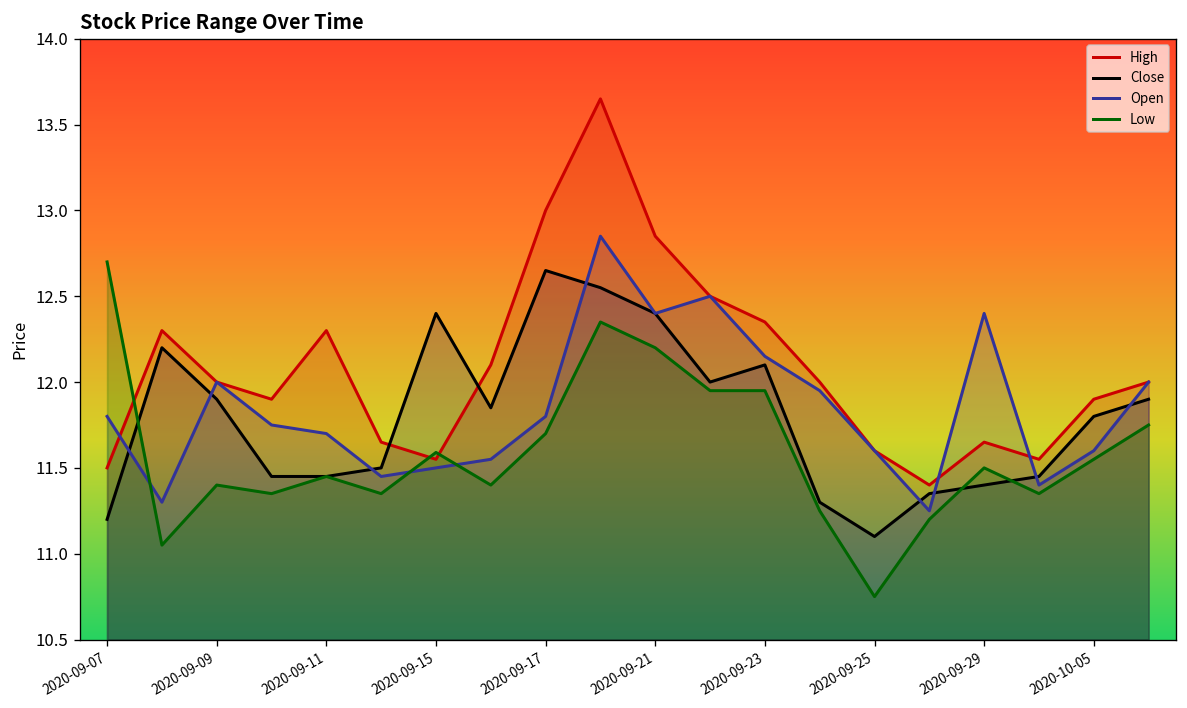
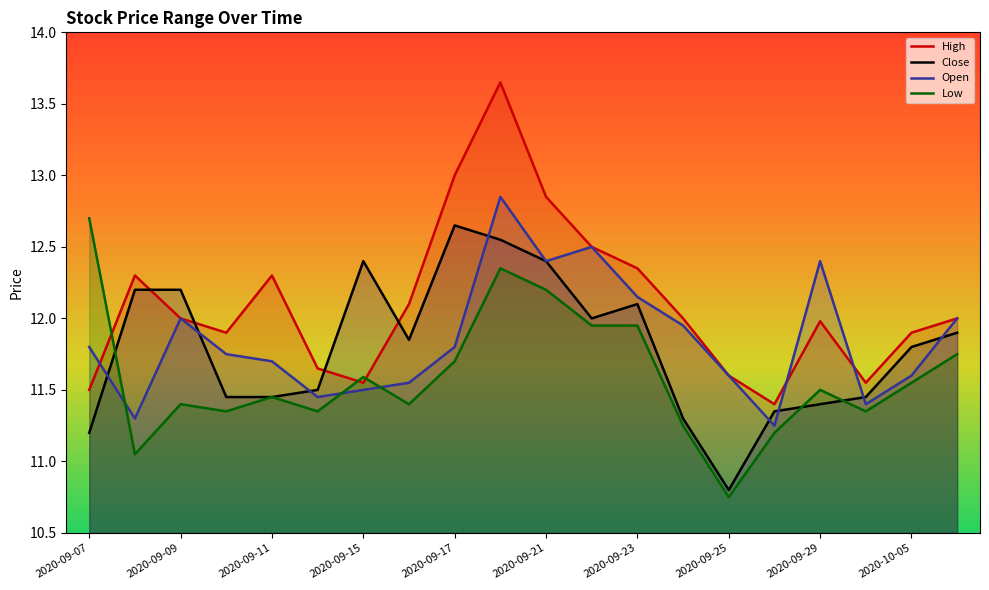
Close, 2020-09-09: 11.9 -> 12.2
Close, 2020-09-25: 11.1 -> 10.8
High, 2020-09-29: 11.65 -> 11.98
